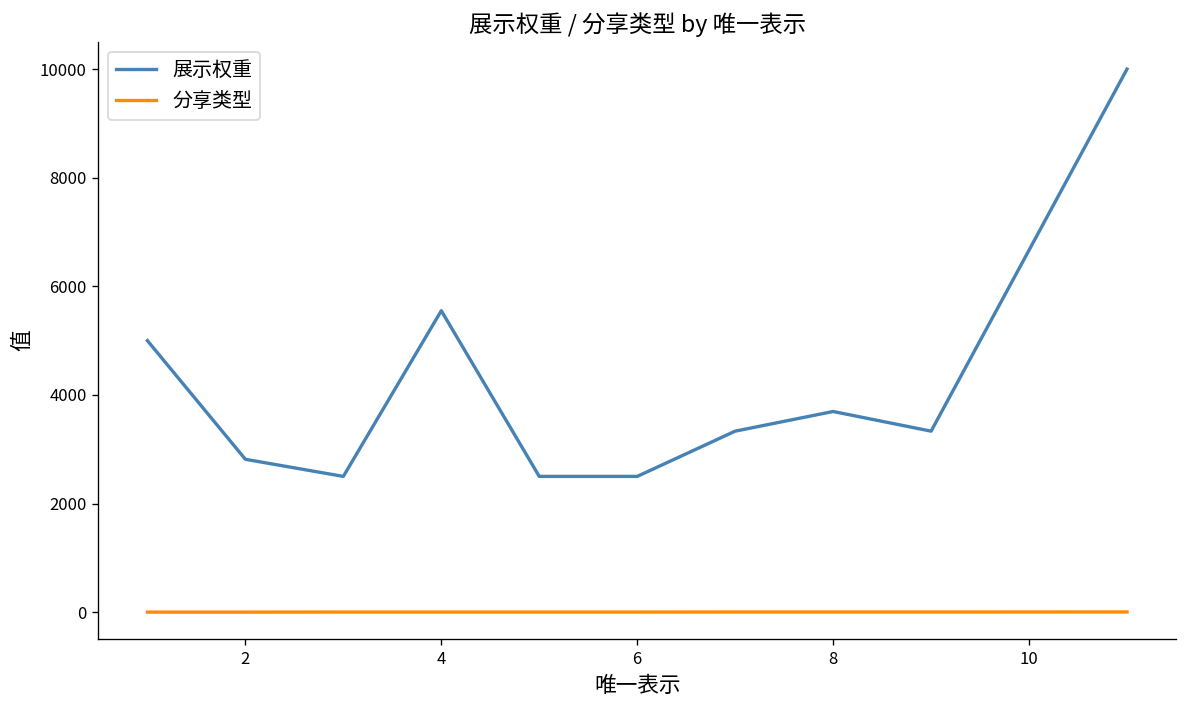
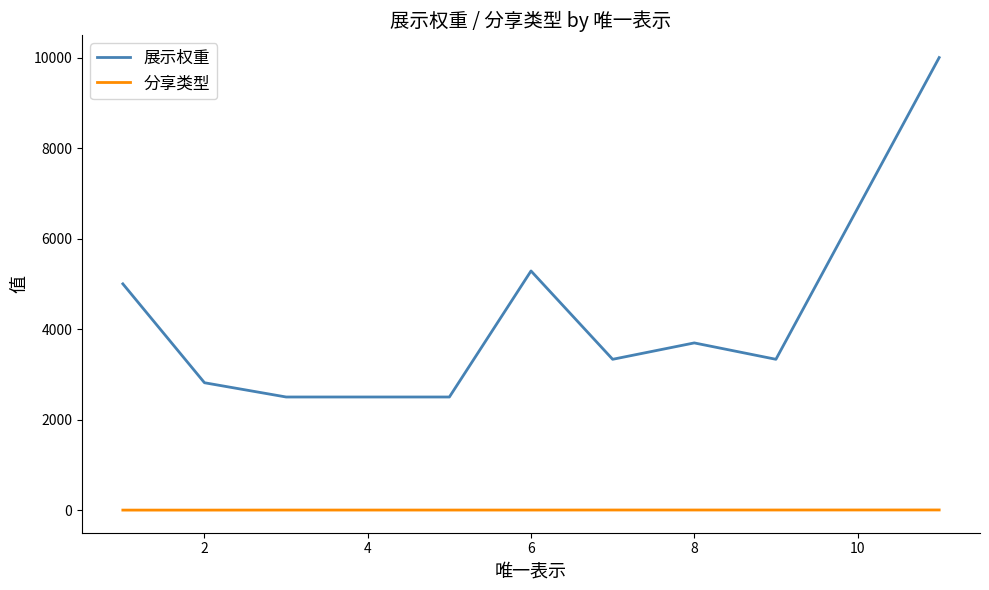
展示权重, 4: 5600 -> 2500
展示权重, 6: 2500 -> 5300
